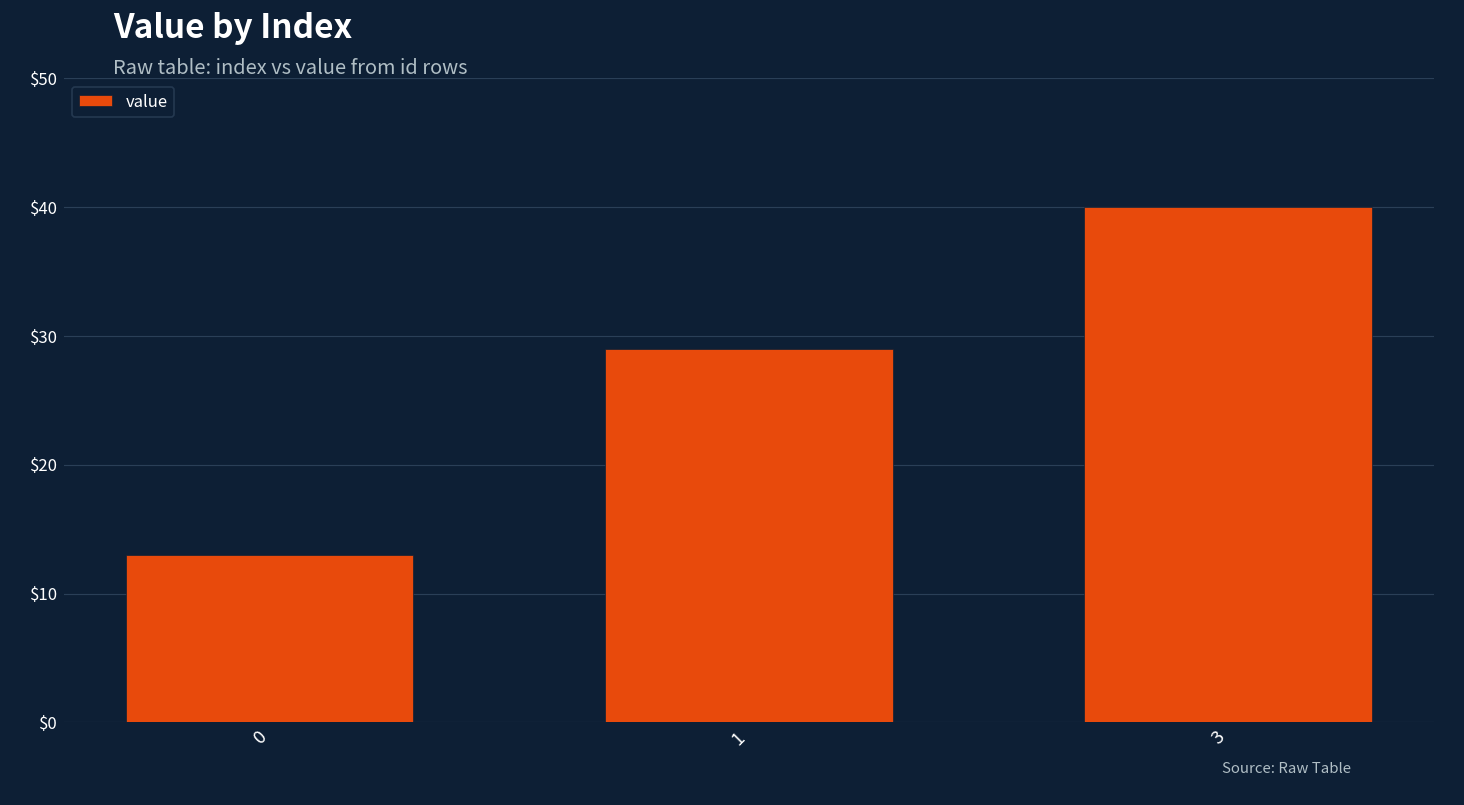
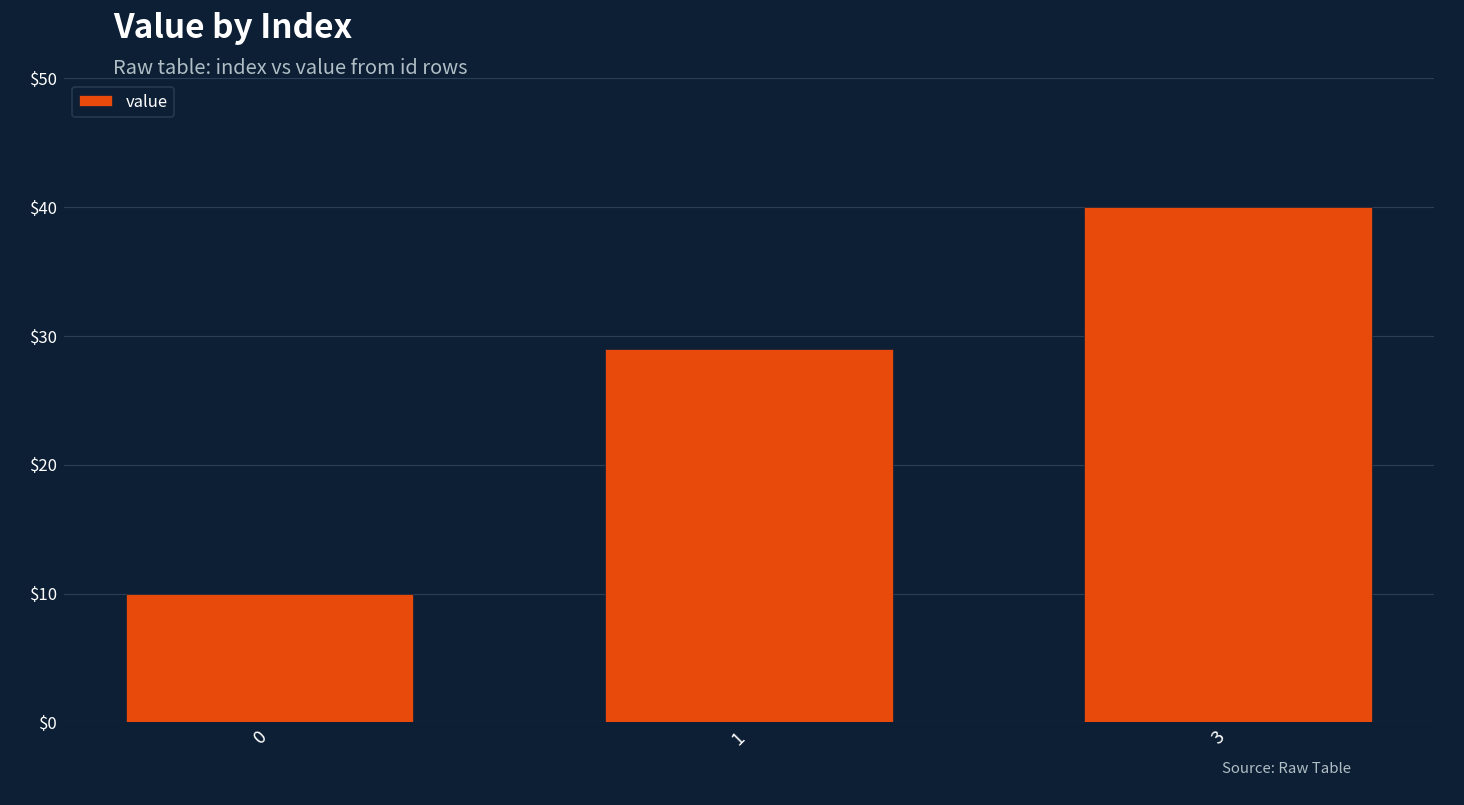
0: $13 -> $10
